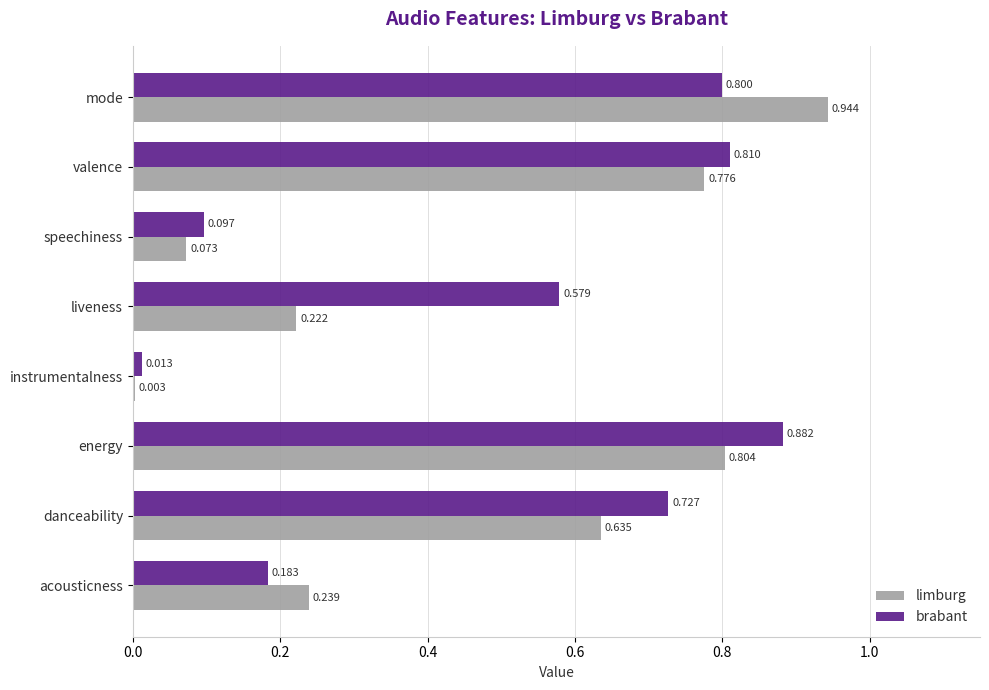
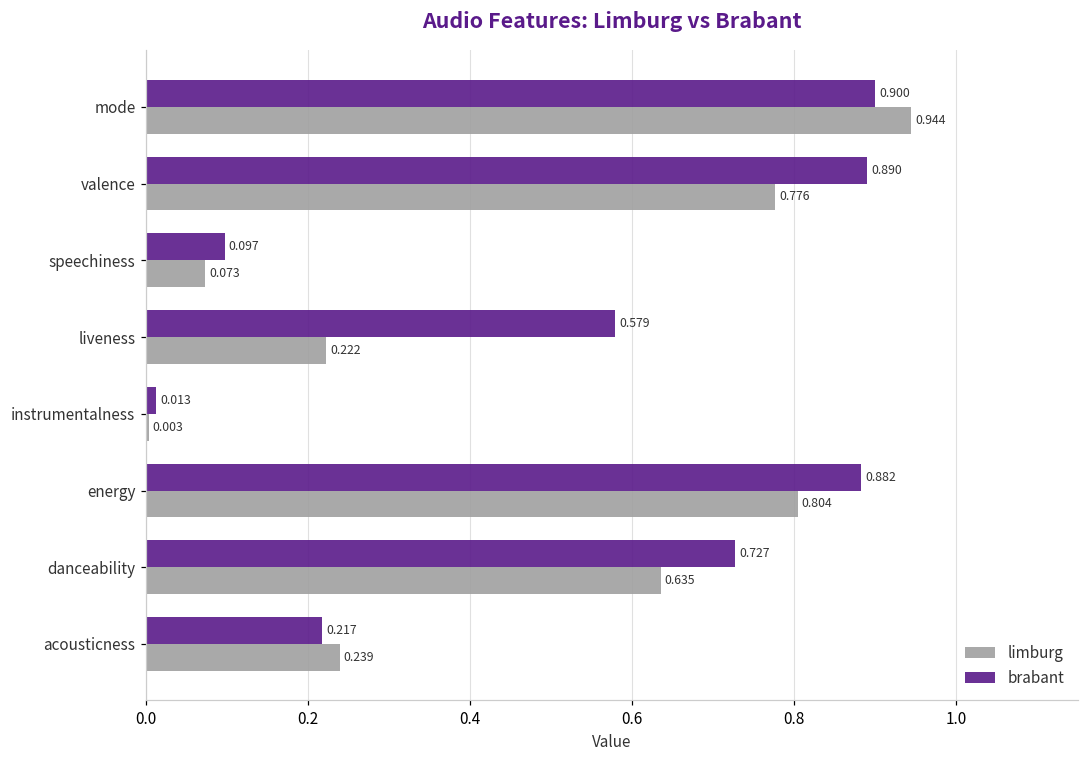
brabant, mode: 0.800 -> 0.900
brabant, valence: 0.810 -> 0.890
brabant, acousticness: 0.183 -> 0.217
